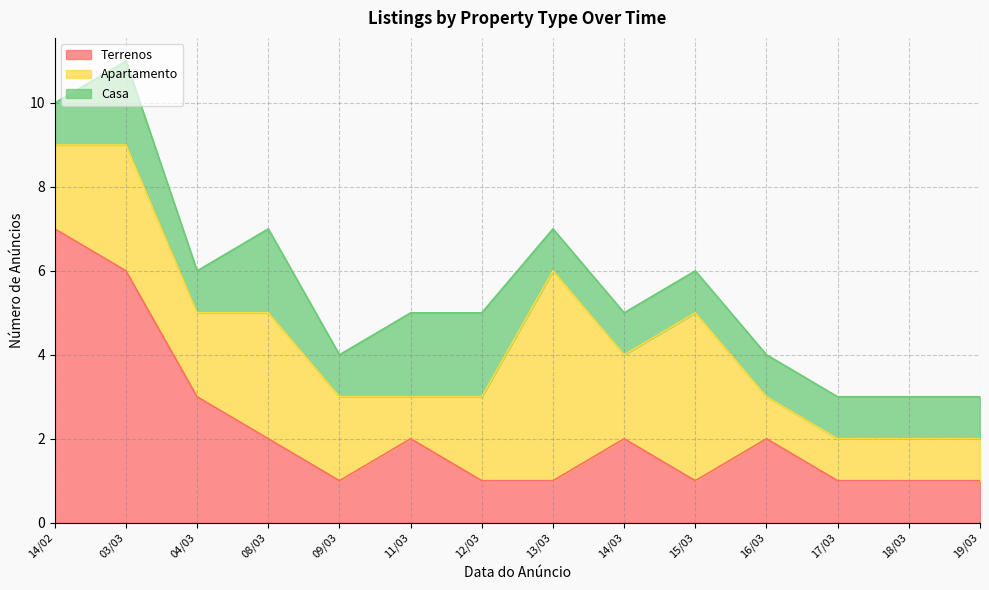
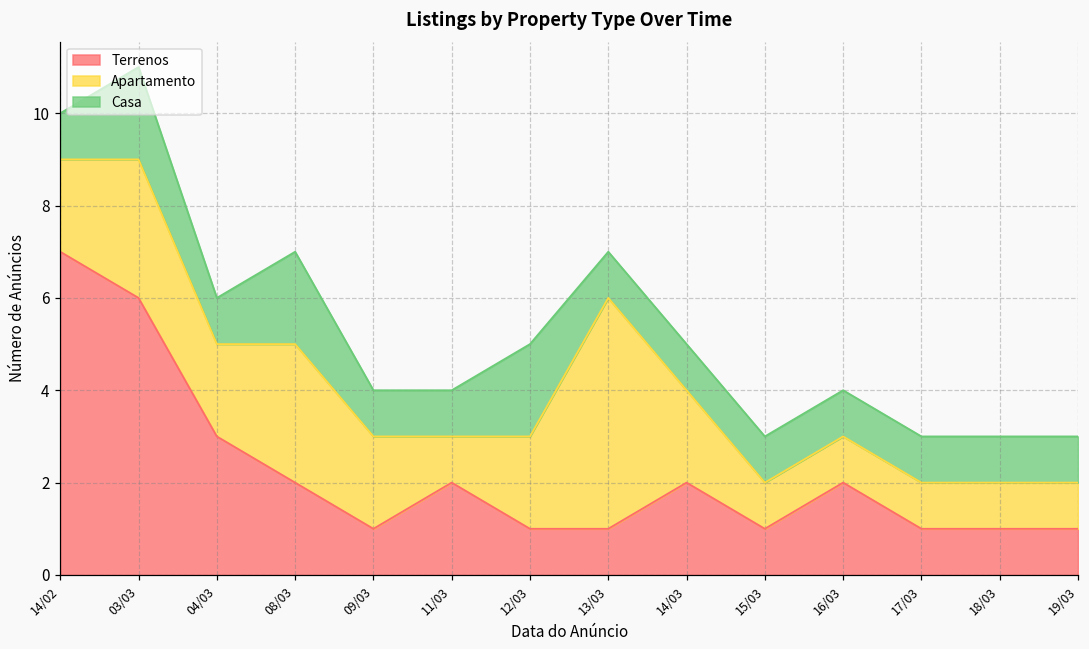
Casa, 11/03: 2 -> 1
Apartamento, 15/03: 4 -> 1
